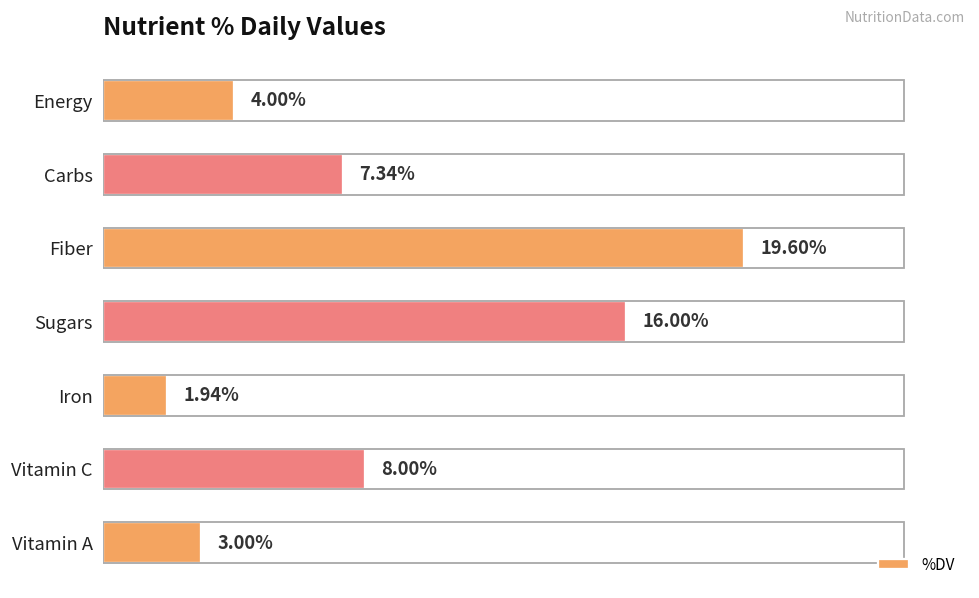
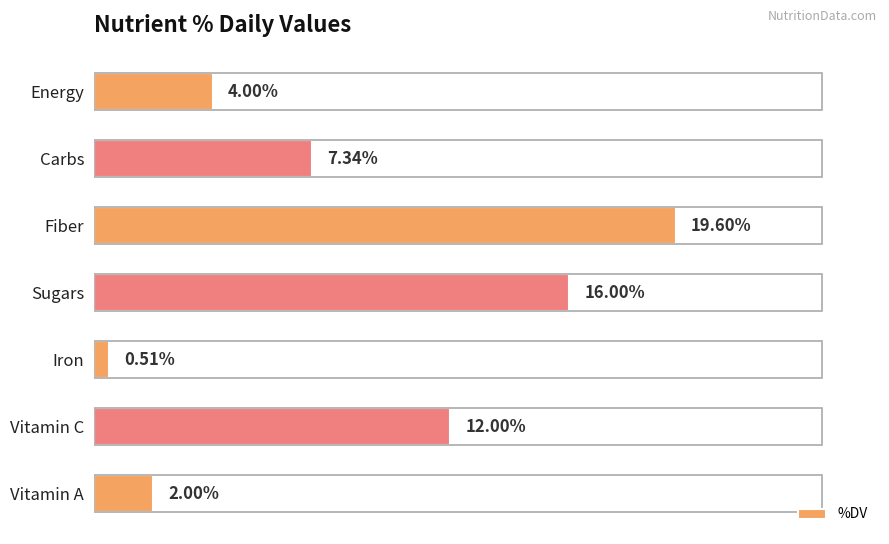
Iron: 1.94% -> 0.51%
Vitamin C: 8.00% -> 12.00%
Vitamin A: 3.00% -> 2.00%
